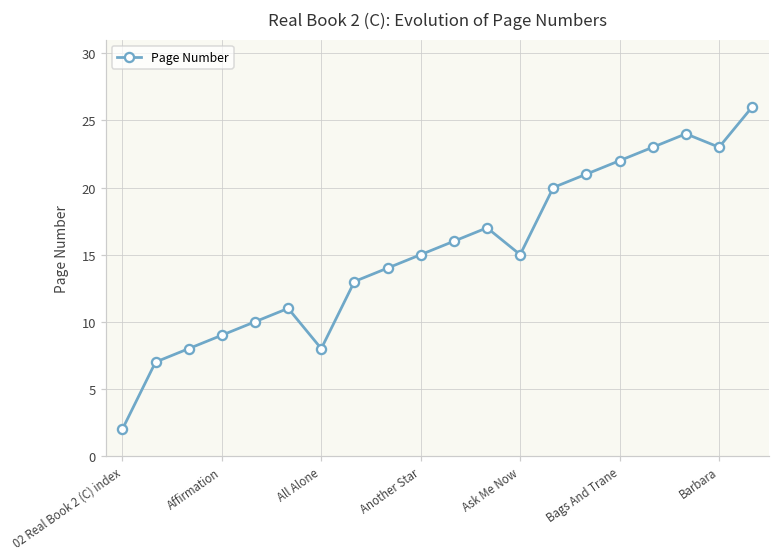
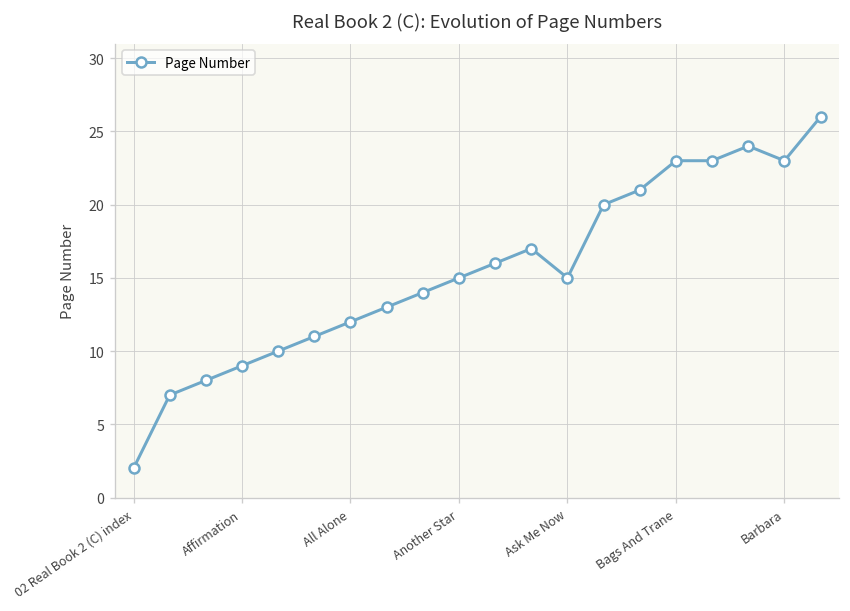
All Alone: 8 -> 12
Bags And Trane: 22 -> 23
